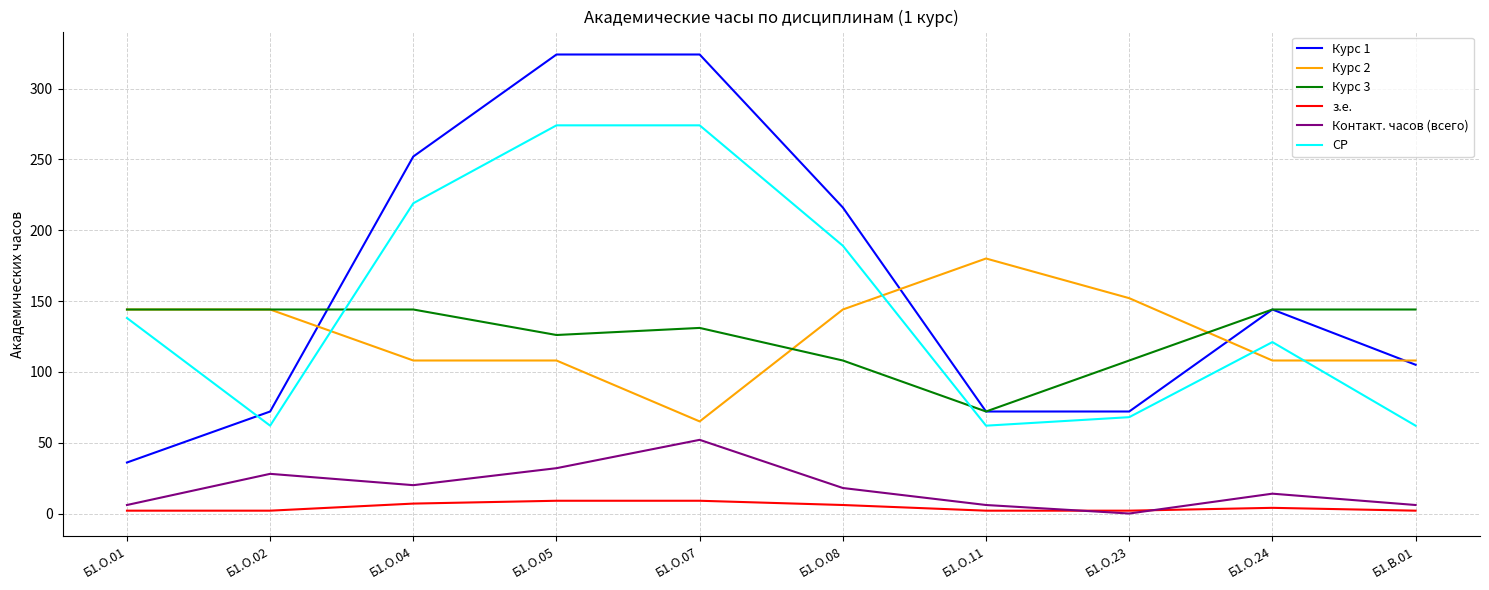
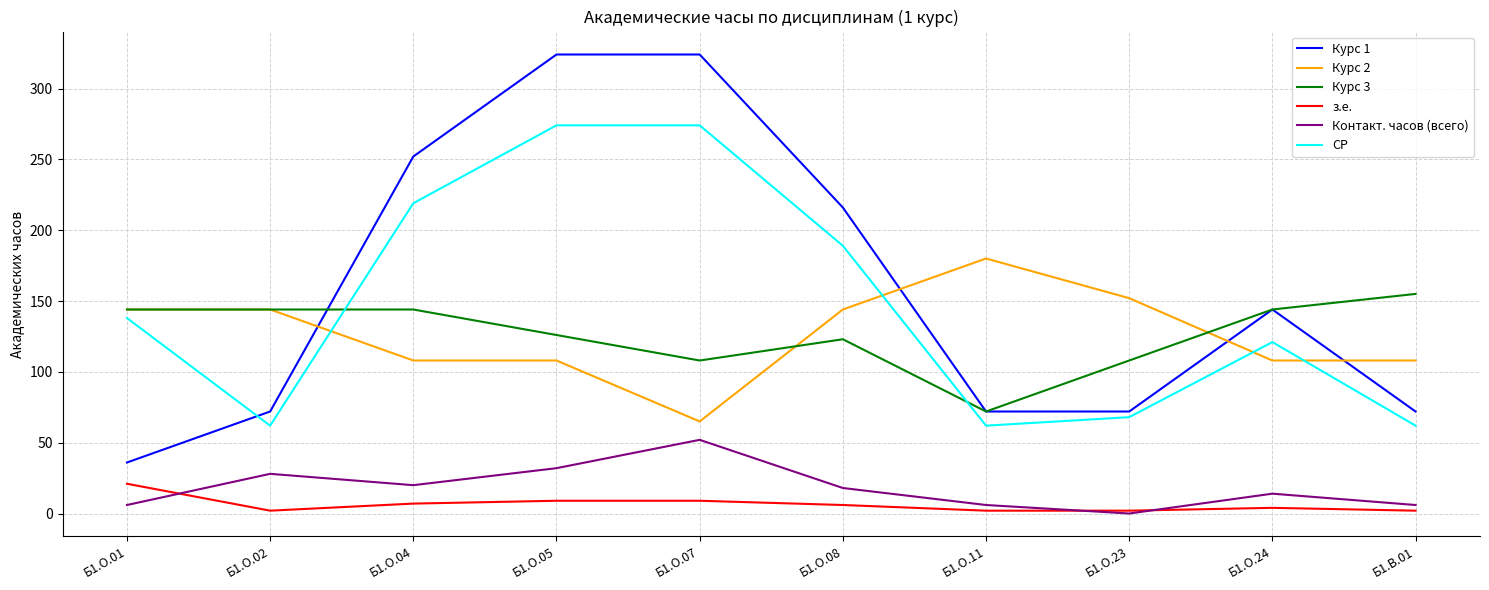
з.е., Б1.О.01: 2 -> 21
Курс 3, Б1.О.07: 131 -> 108
Курс 3, Б1.О.08: 108 -> 123
Курс 1, Б1.В.01: 105 -> 72
Курс 3, Б1.В.01: 144 -> 155
